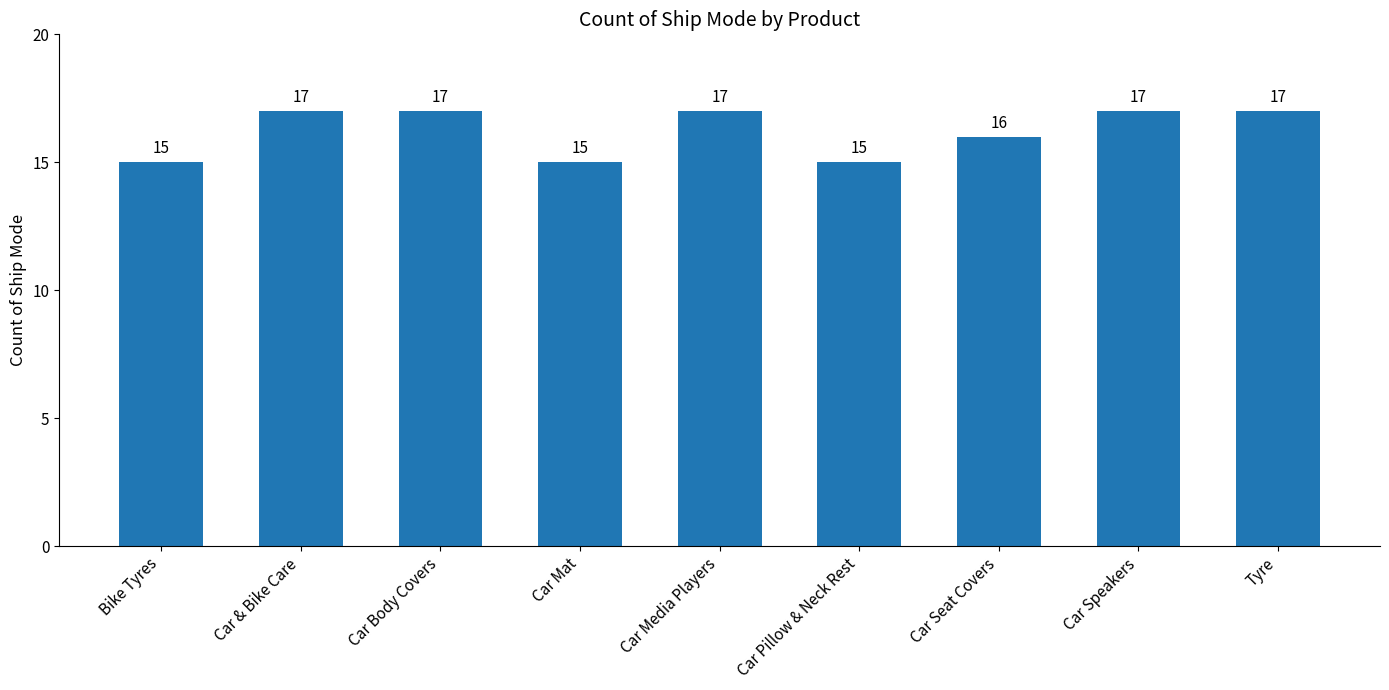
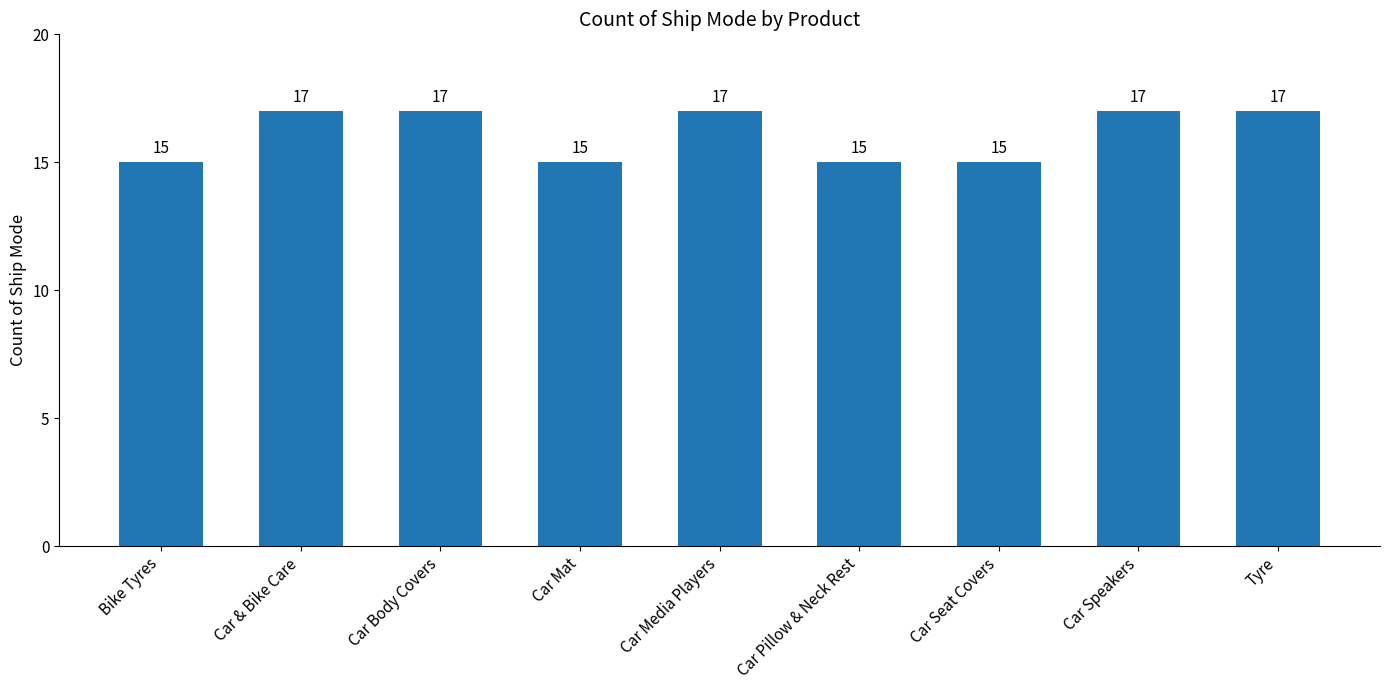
Car Seat Covers: 16 -> 15
